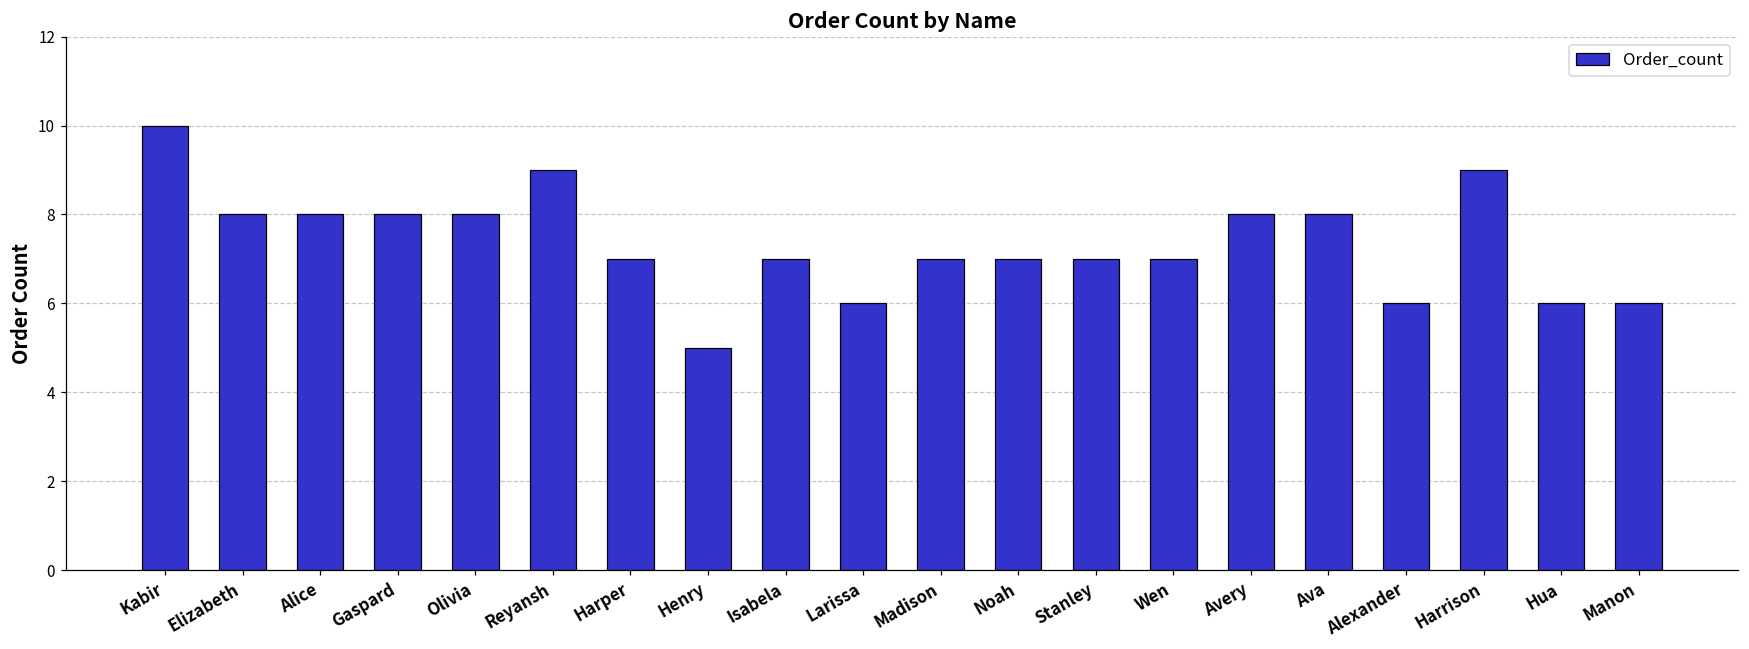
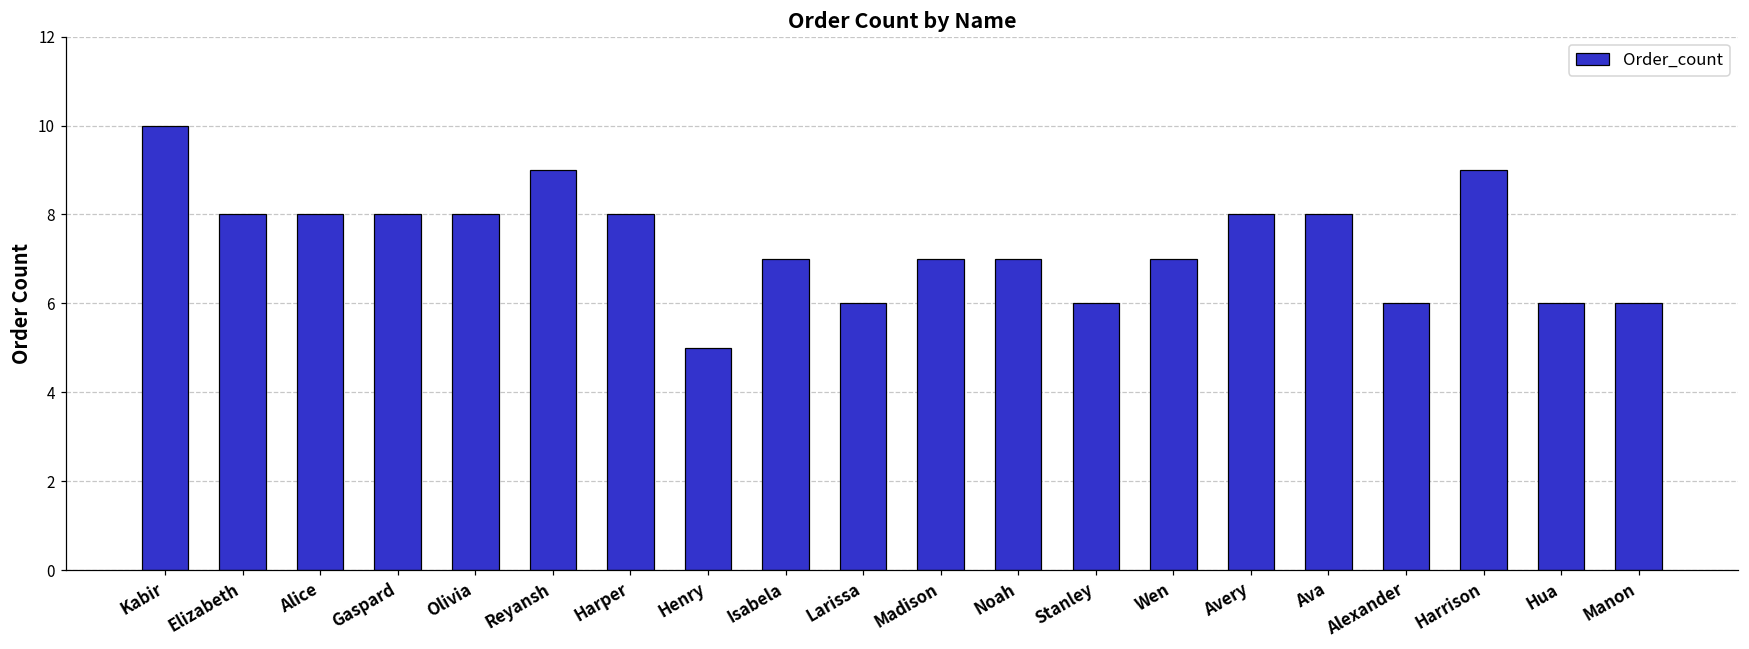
Harper: 7 -> 8
Stanley: 7 -> 6
